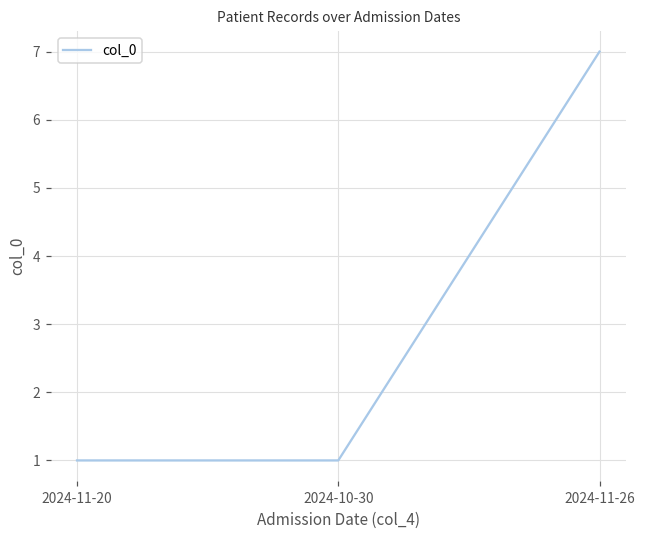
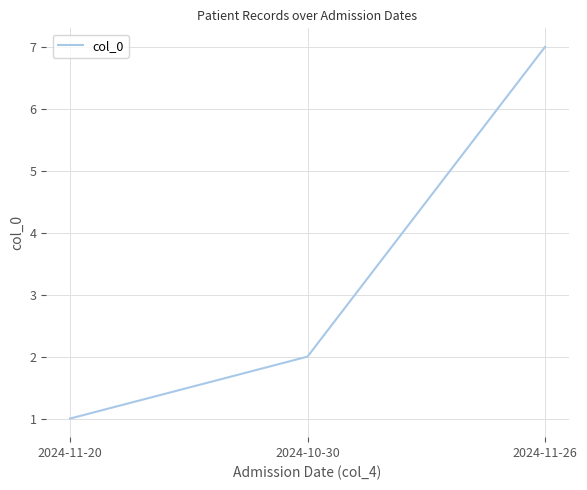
2024-10-30: 1 -> 2
